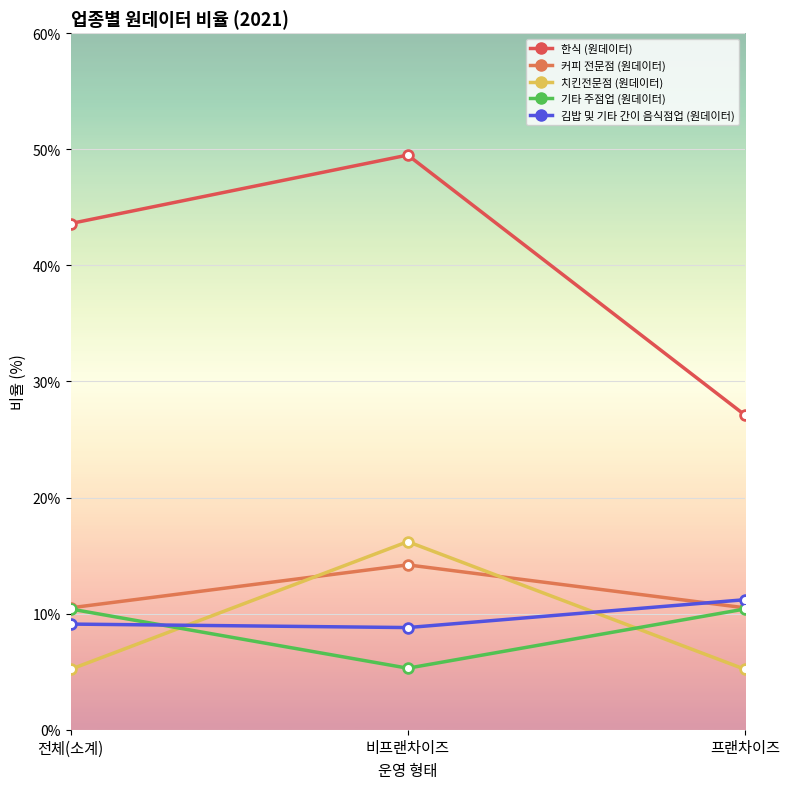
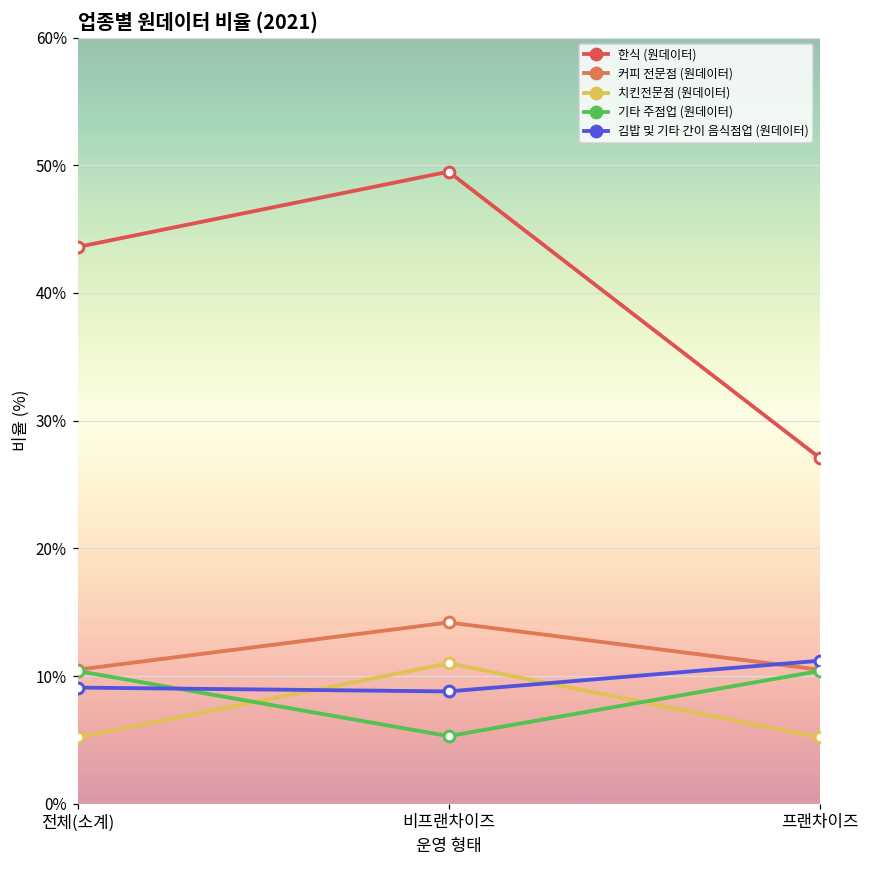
치킨전문점 (원데이터), 비프랜차이즈: 16.2% -> 11.0%
